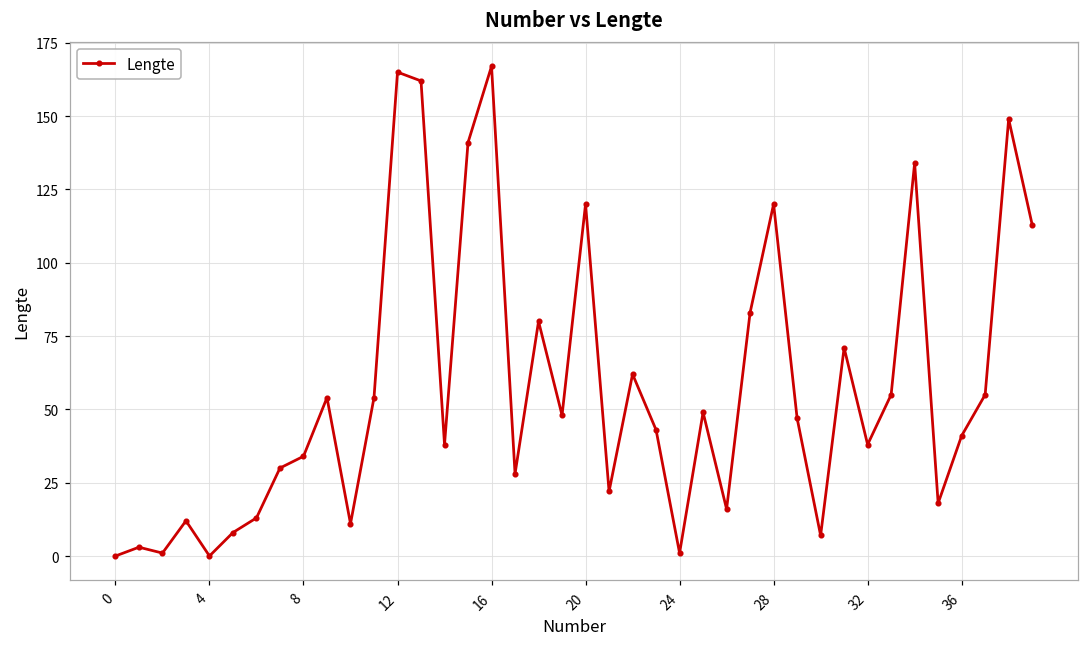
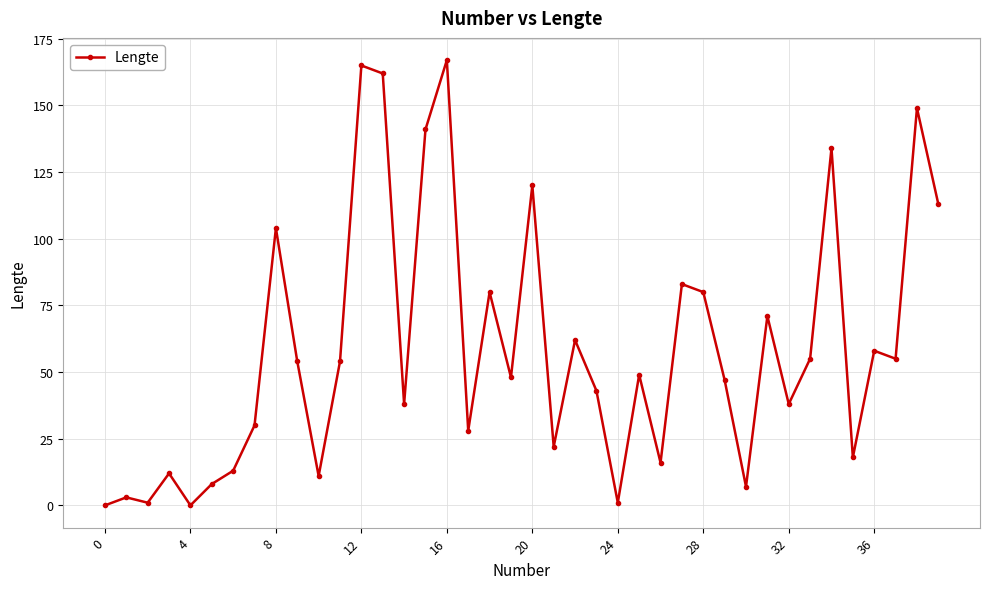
8: 34 -> 104
28: 120 -> 80
36: 41 -> 58
